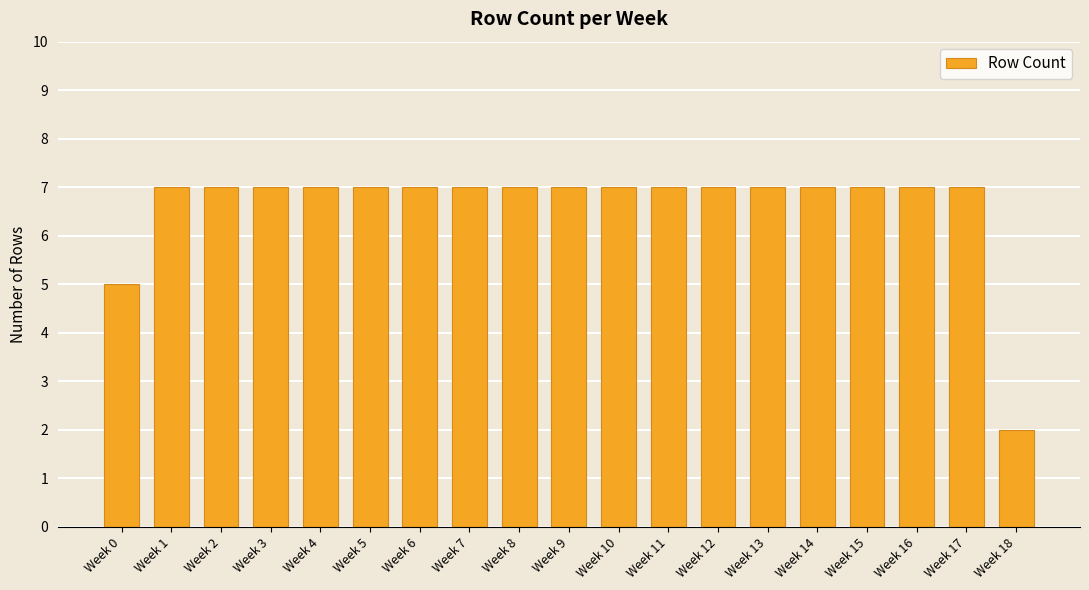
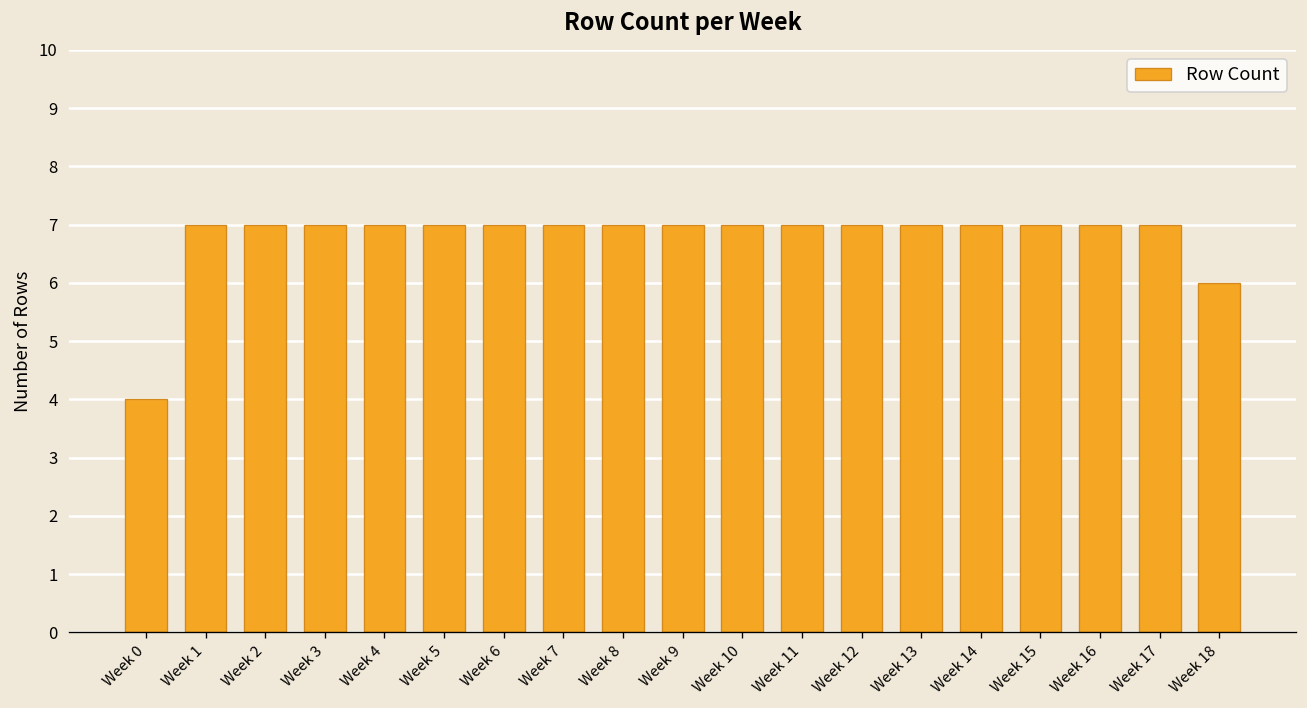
Week 0: 5 -> 4
Week 18: 2 -> 6
